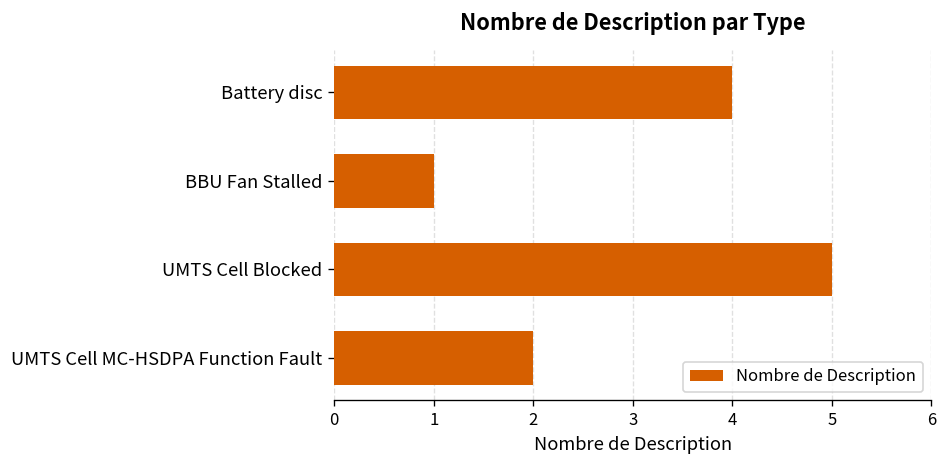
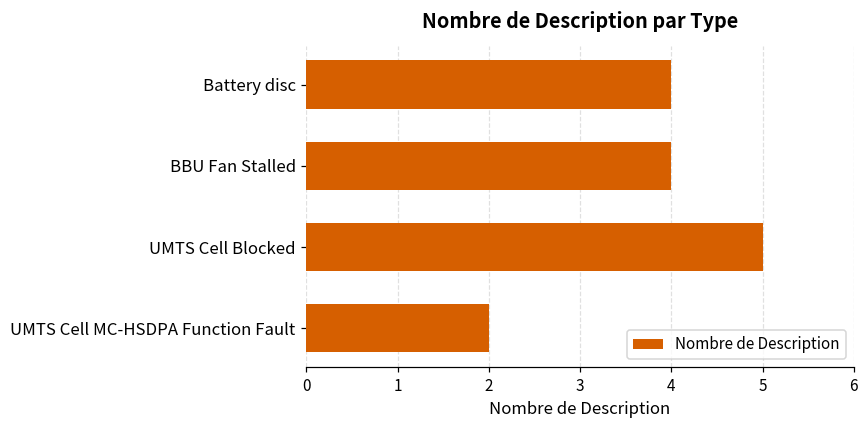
BBU Fan Stalled: 1 -> 4
